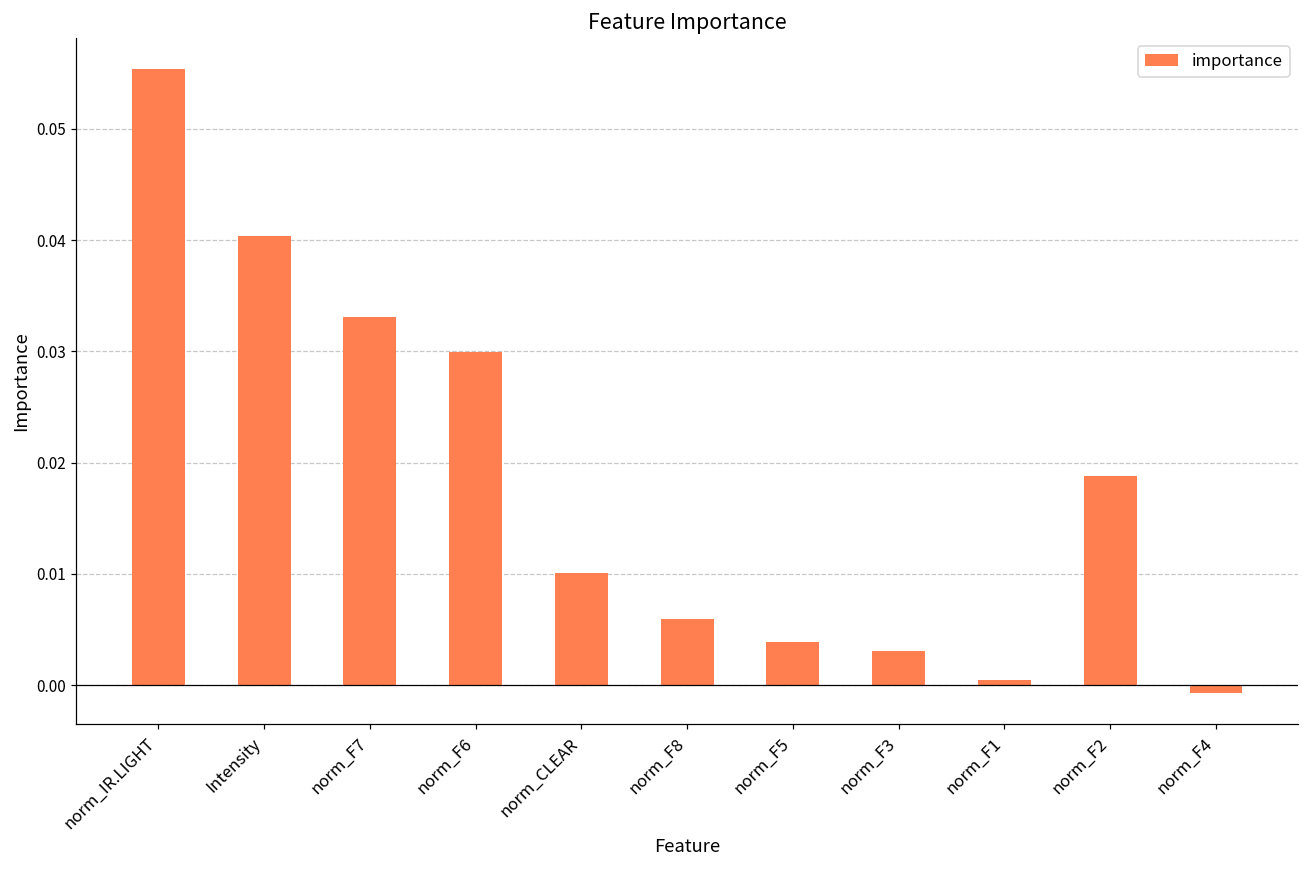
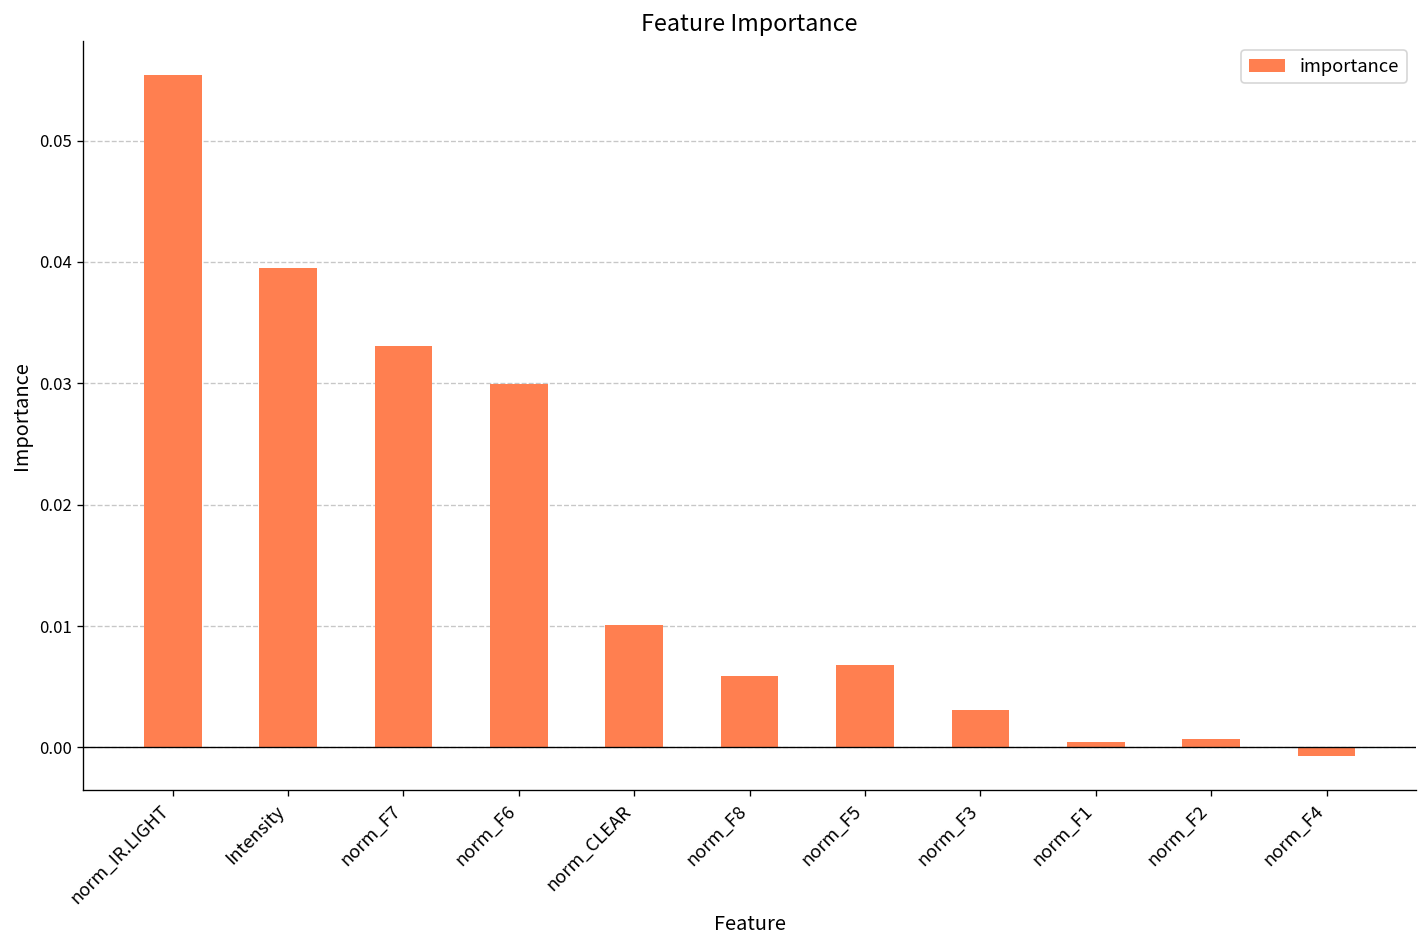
Intensity: 0.0403 -> 0.0395
norm_F5: 0.0039 -> 0.0068
norm_F2: 0.0188 -> 0.0007
